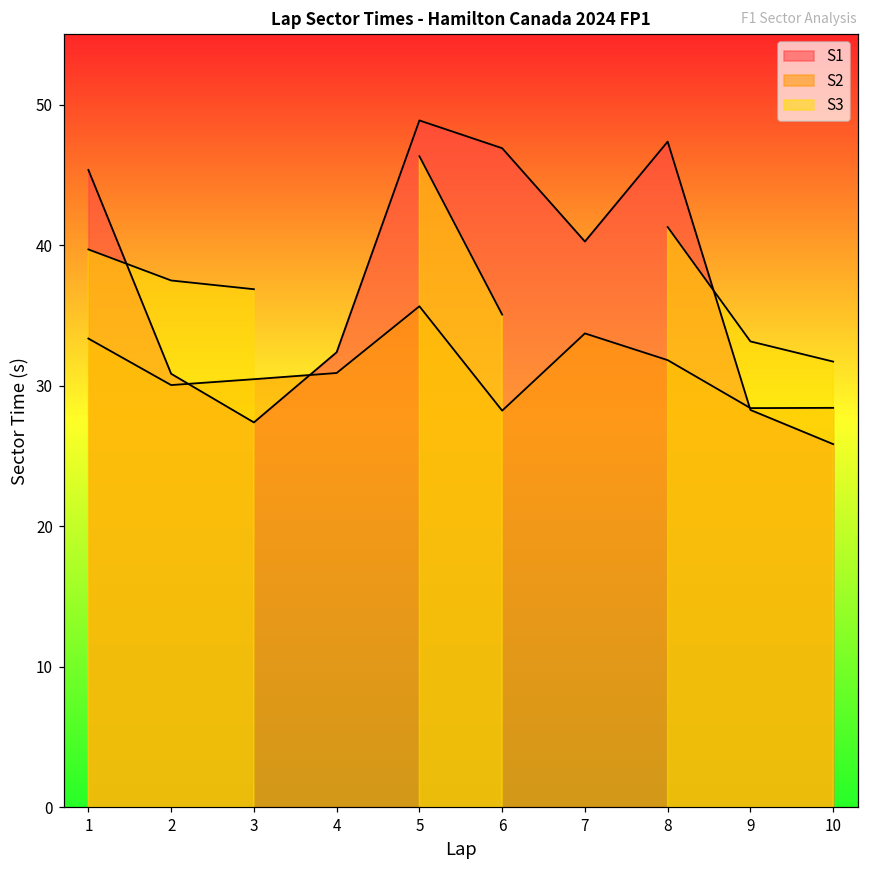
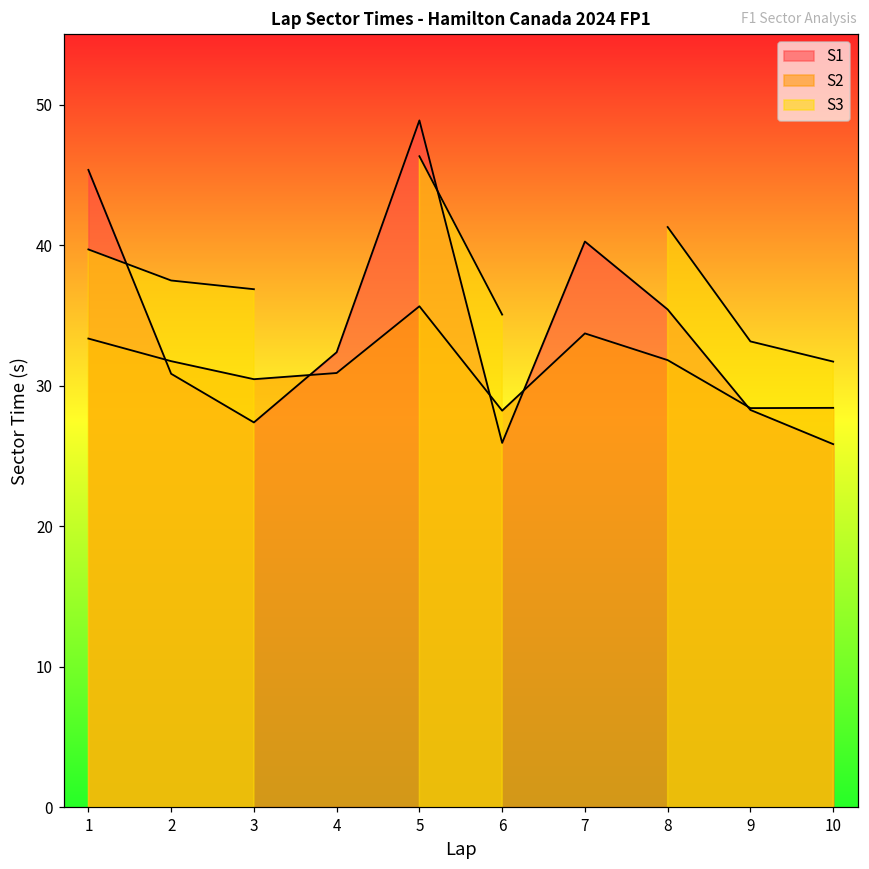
S2, 2: 30.0 -> 31.7
S1, 6: 46.9 -> 25.9
S1, 8: 47.4 -> 35.4
